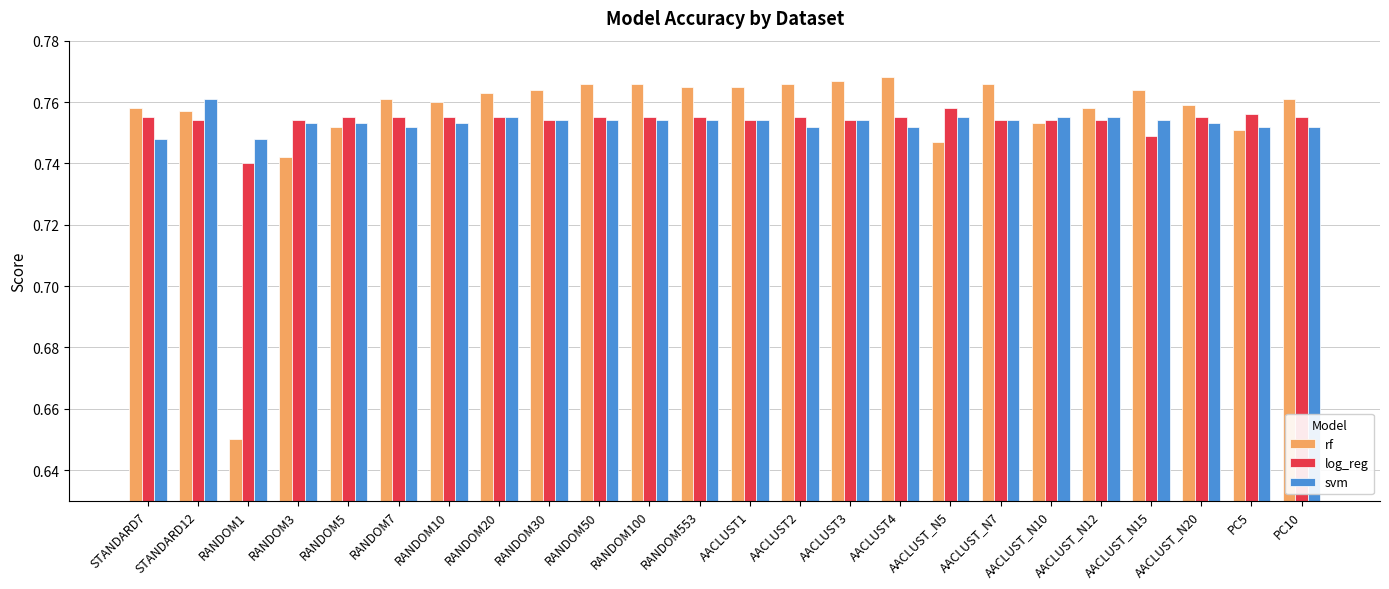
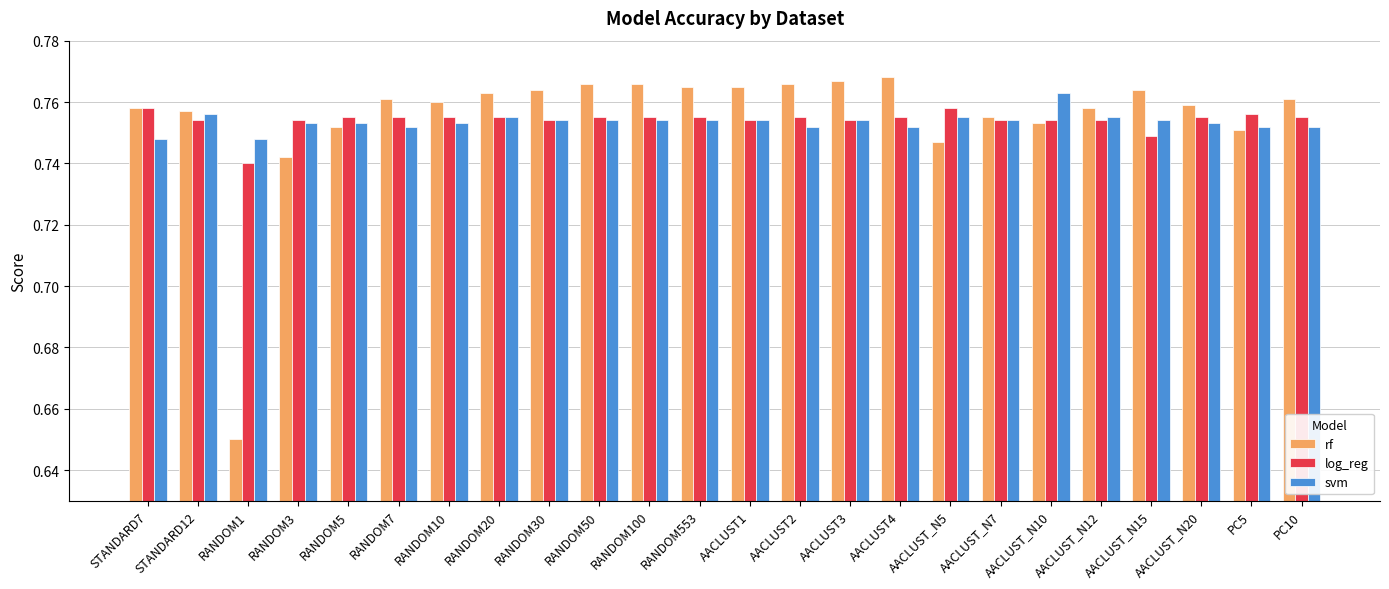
log_reg, STANDARD7: 0.755 -> 0.758
svm, STANDARD12: 0.761 -> 0.756
rf, AACLUST_N7: 0.766 -> 0.755
svm, AACLUST_N10: 0.755 -> 0.763
